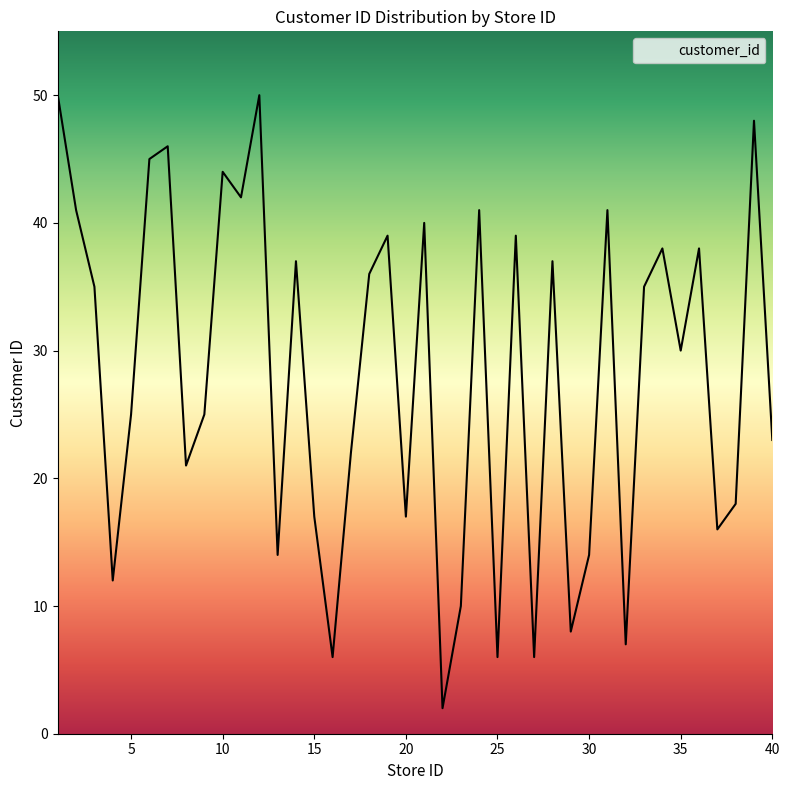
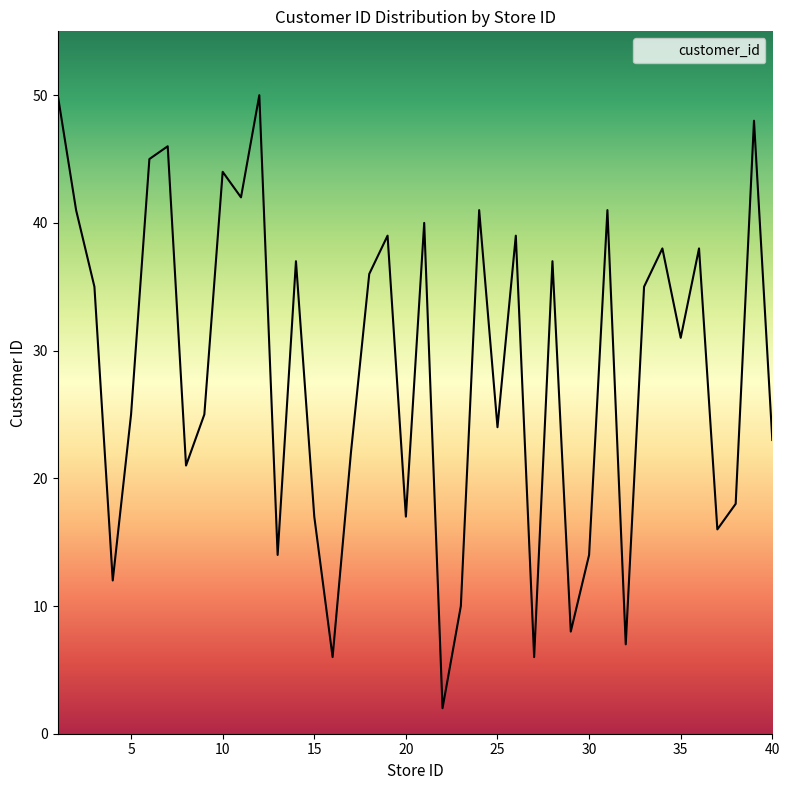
25: 6 -> 24
35: 30 -> 31
